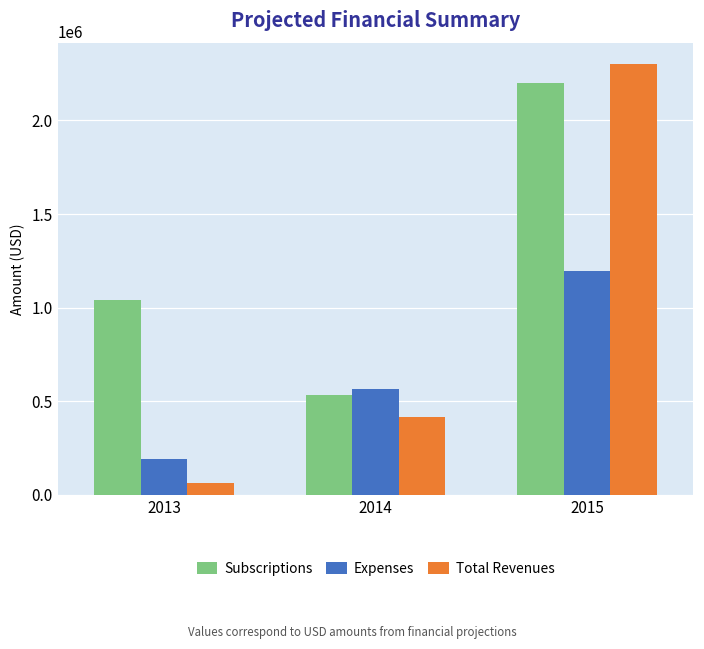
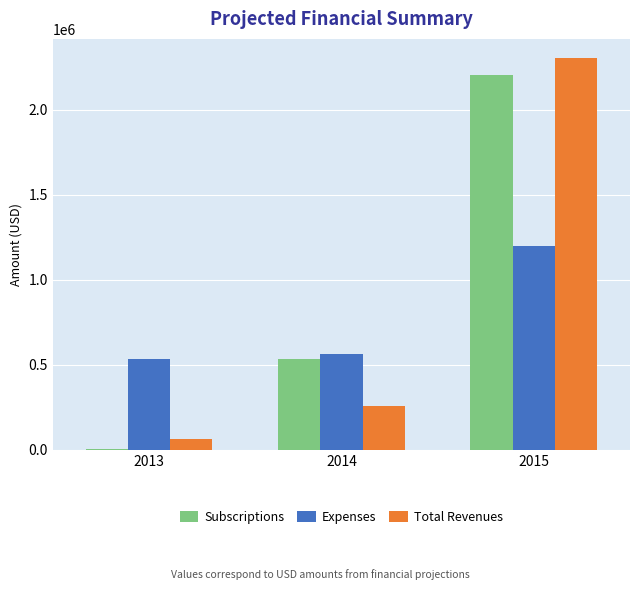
Subscriptions, 2013: 1040000 -> 0
Expenses, 2013: 190000 -> 540000
Total Revenues, 2014: 420000 -> 260000
